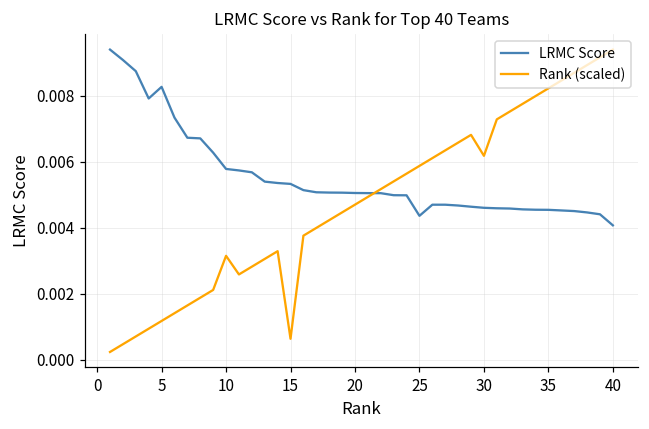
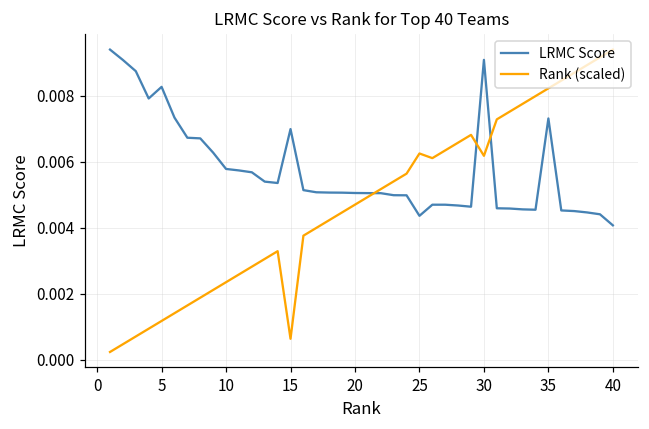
Rank (scaled), 10: 0.0032 -> 0.0024
LRMC Score, 15: 0.0053 -> 0.0070
Rank (scaled), 25: 0.0059 -> 0.0063
LRMC Score, 30: 0.0046 -> 0.0091
LRMC Score, 35: 0.0045 -> 0.0073
